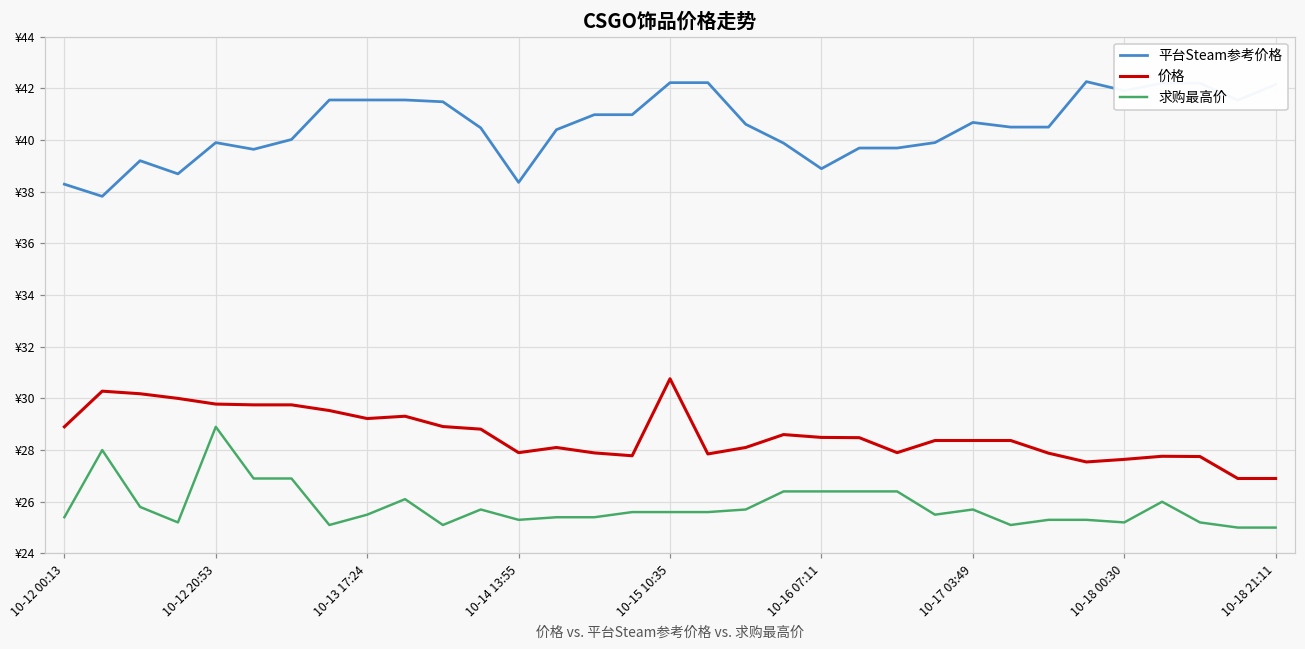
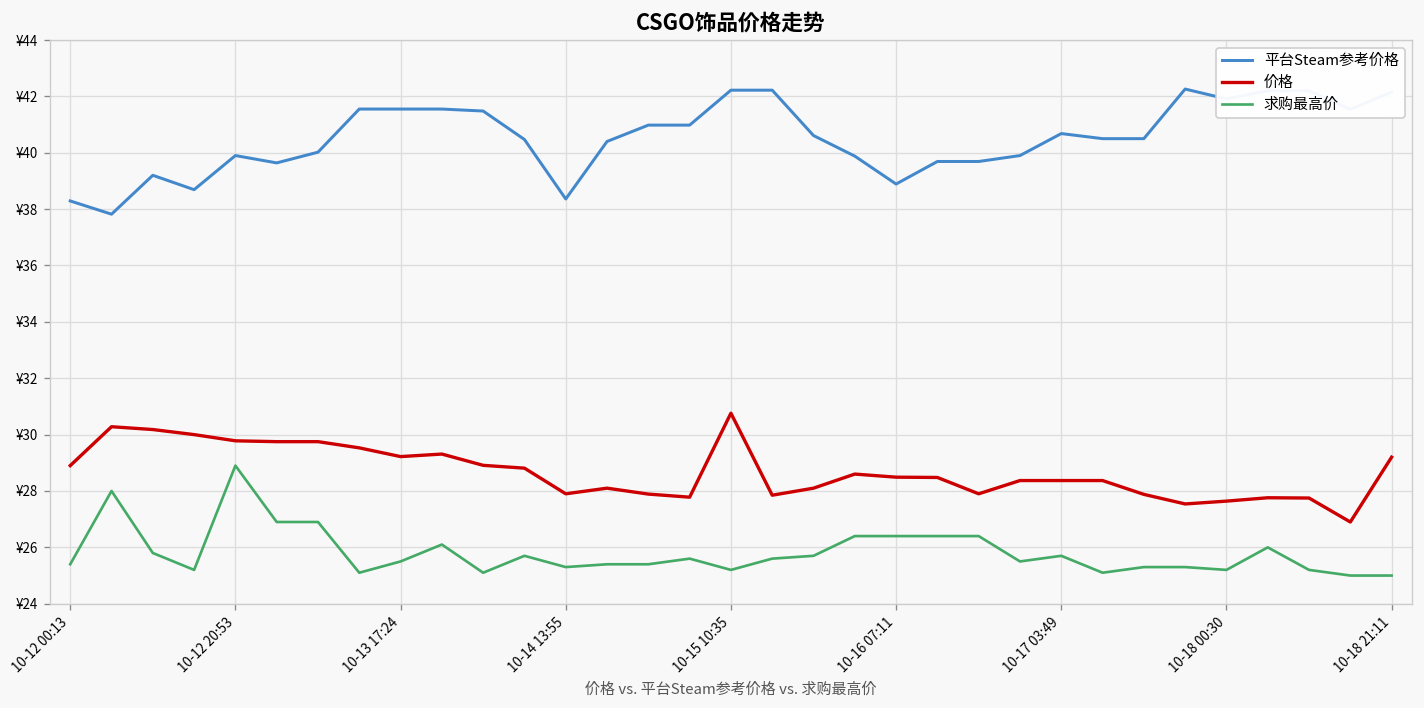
求购最高价, 10-15 10:35: ¥25.6 -> ¥25.2
价格, 10-18 21:11: ¥26.9 -> ¥29.2
